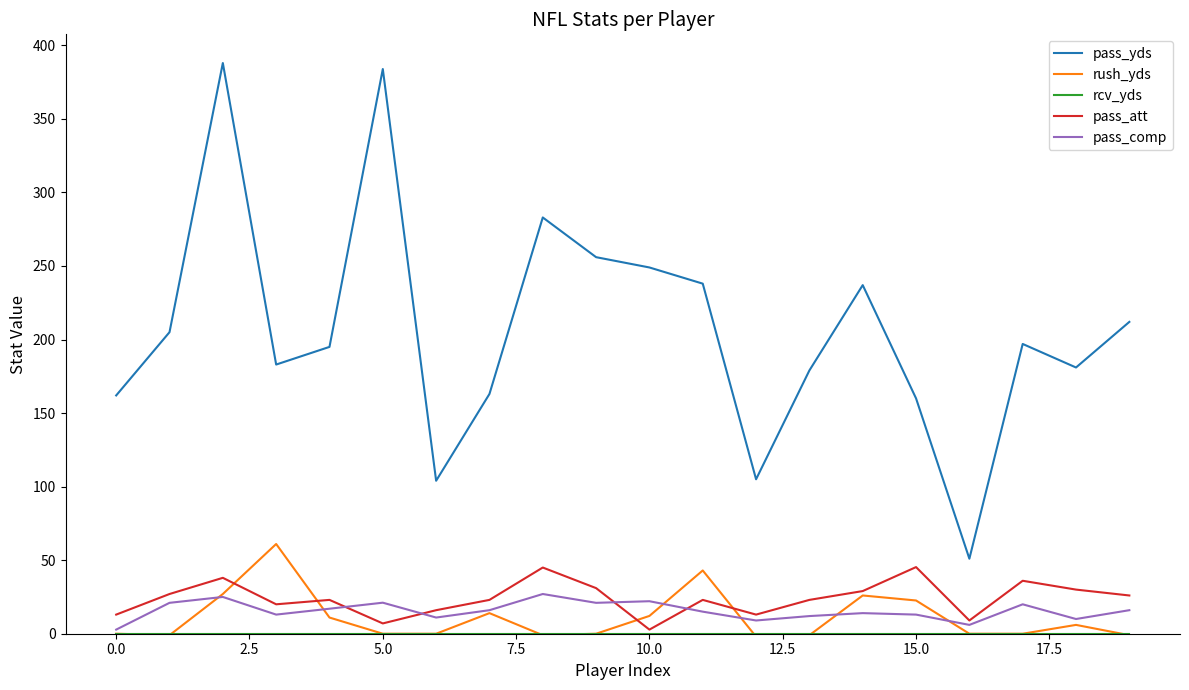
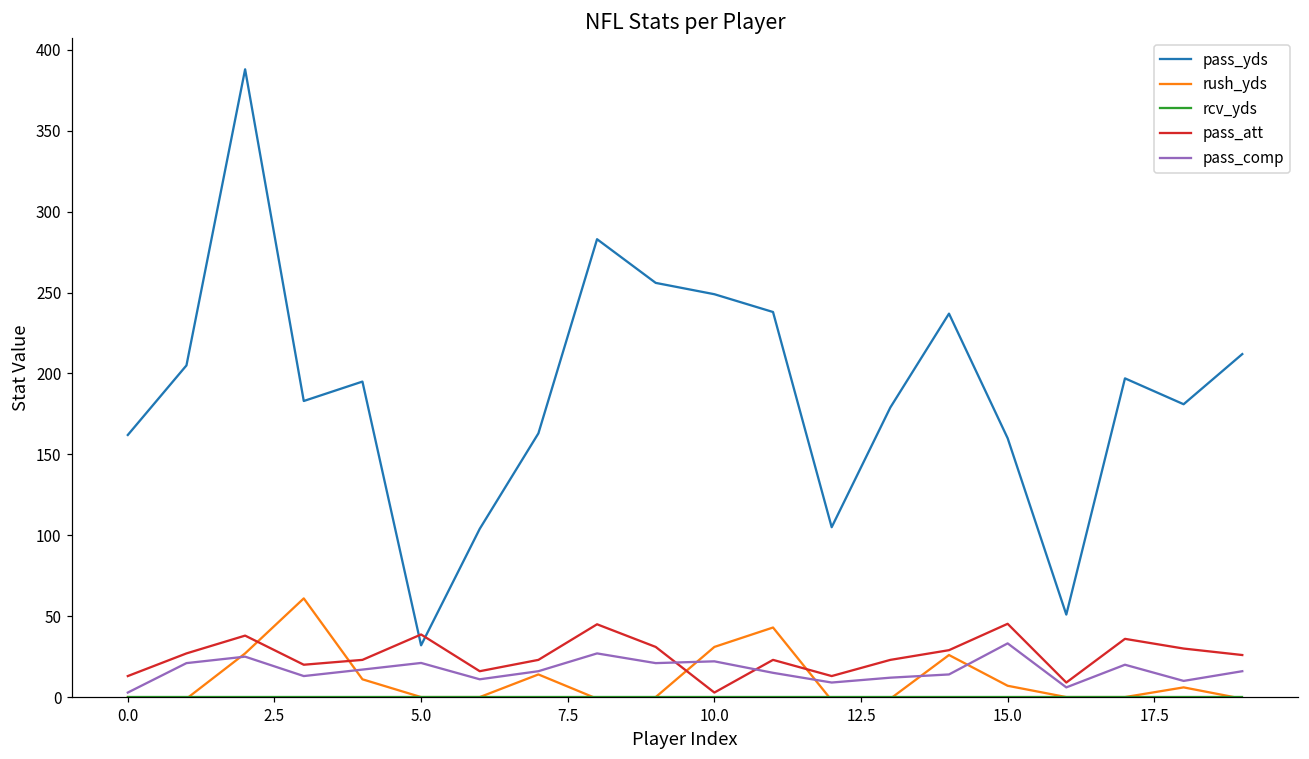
pass_yds, 5.0: 384 -> 32
pass_att, 5.0: 7 -> 39
rush_yds, 10.0: 12 -> 31
rush_yds, 15.0: 23 -> 7
pass_comp, 15.0: 13 -> 33
